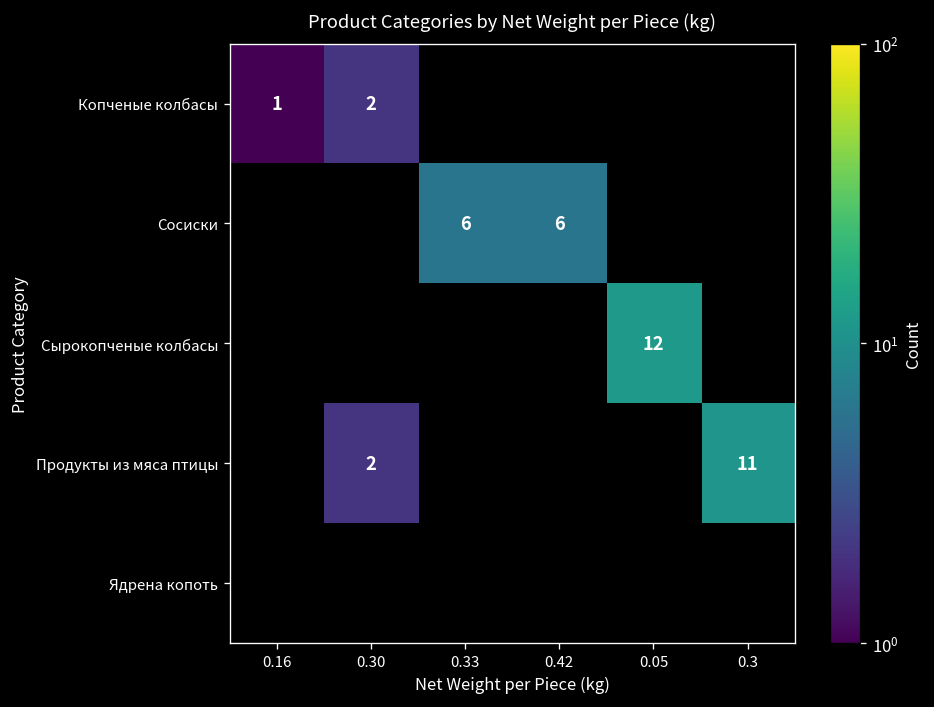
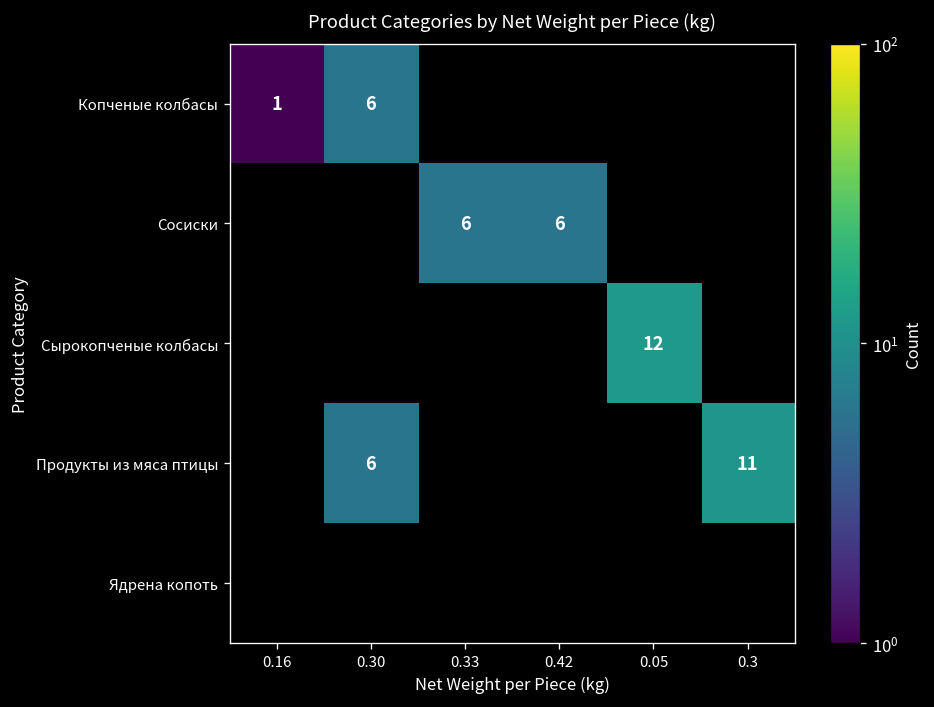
Копченые колбасы, 0.30: 2 -> 6
Продукты из мяса птицы, 0.30: 2 -> 6
